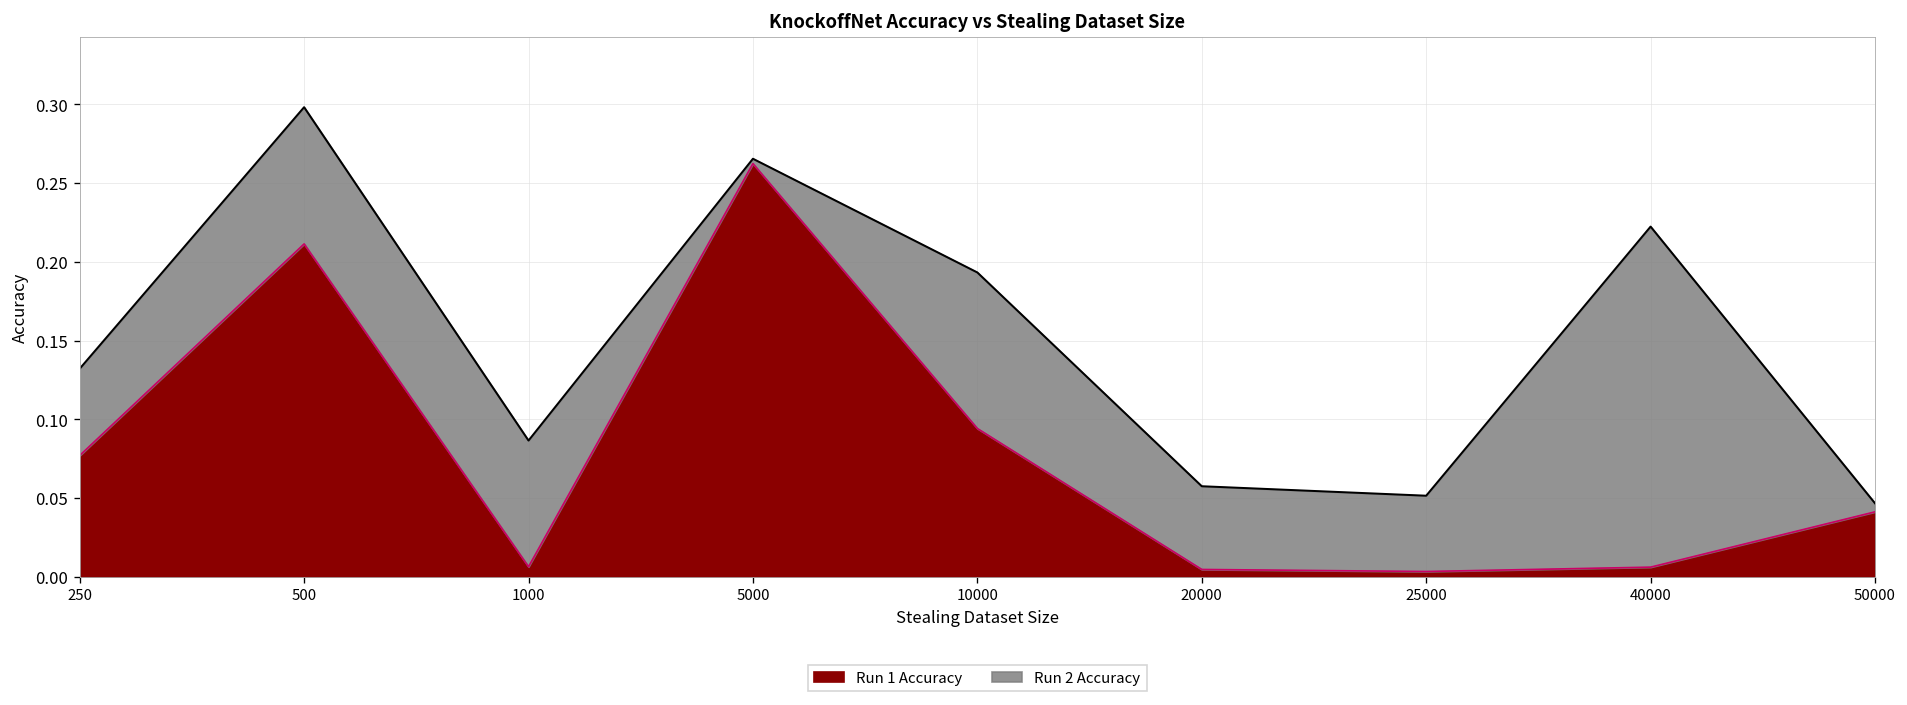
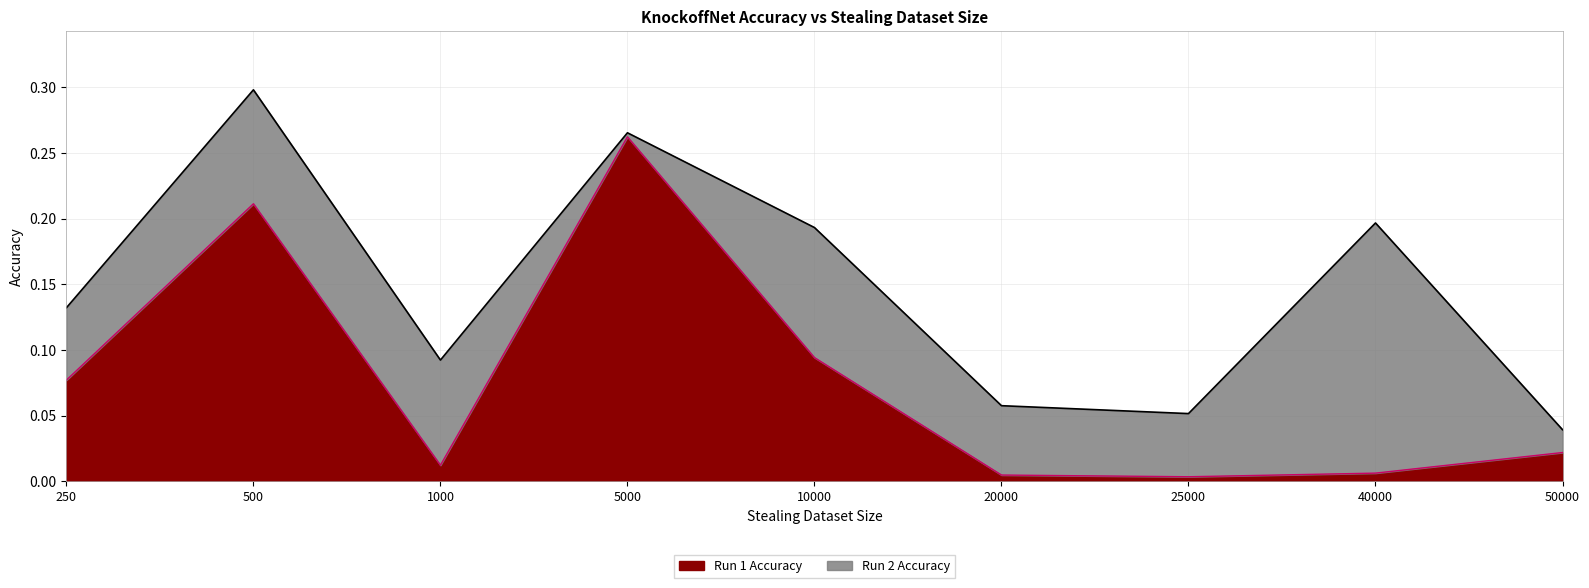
Run 1 Accuracy, 1000: 0.006 -> 0.012
Run 2 Accuracy, 40000: 0.216 -> 0.191
Run 1 Accuracy, 50000: 0.041 -> 0.022
Run 2 Accuracy, 50000: 0.005 -> 0.017
